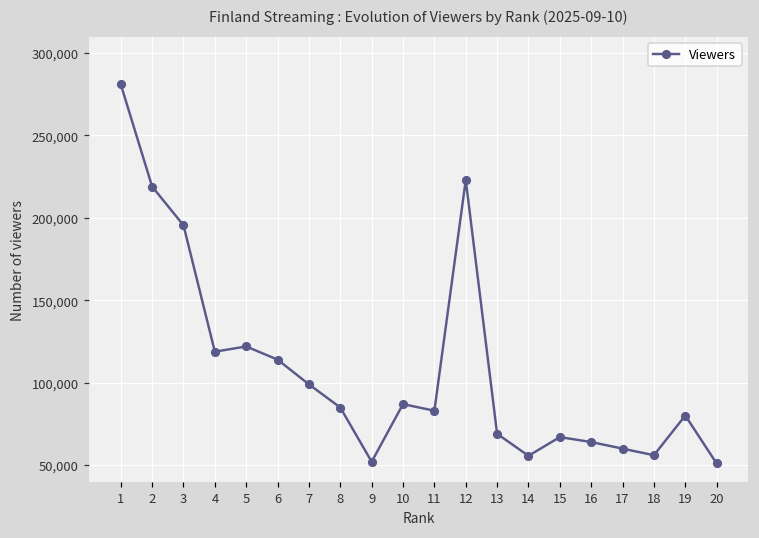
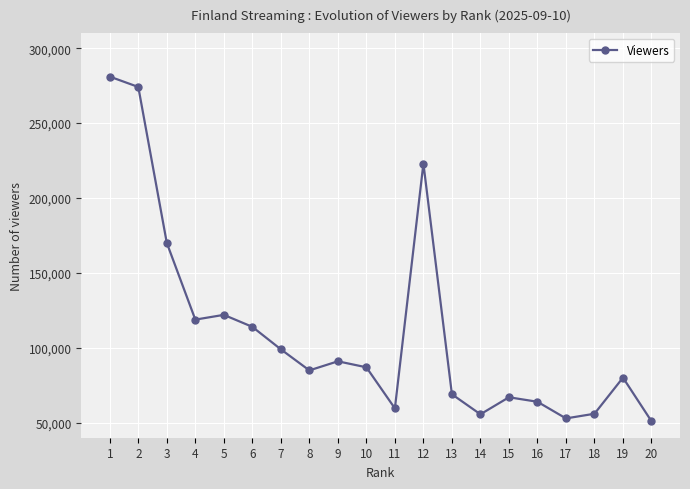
2: 219,000 -> 274,000
3: 196,000 -> 170,000
9: 52,000 -> 91,000
11: 83,000 -> 60,000
17: 60,000 -> 53,000
